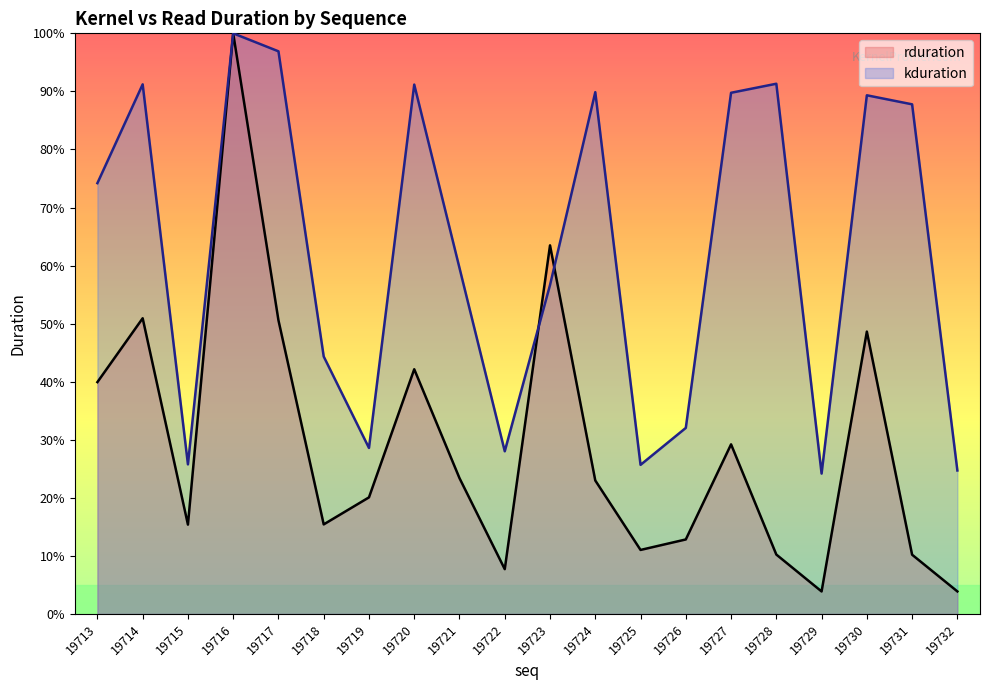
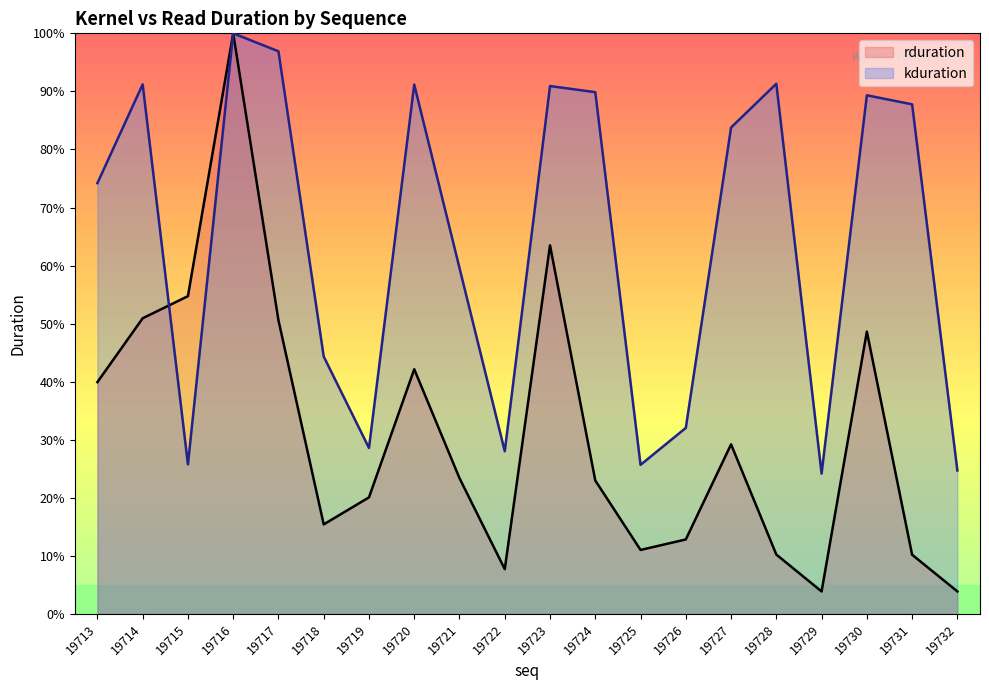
rduration, 19715: 15% -> 55%
kduration, 19723: 57% -> 91%
kduration, 19727: 90% -> 84%
